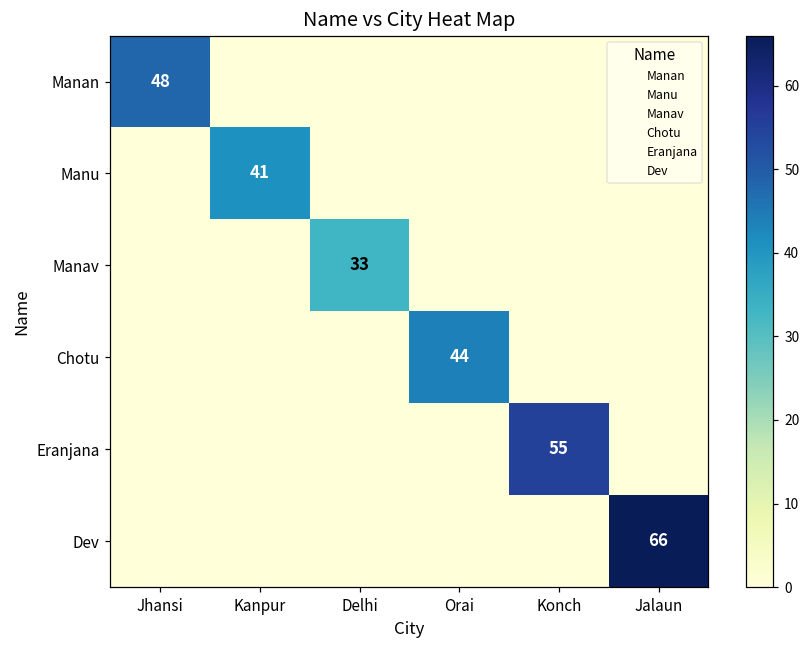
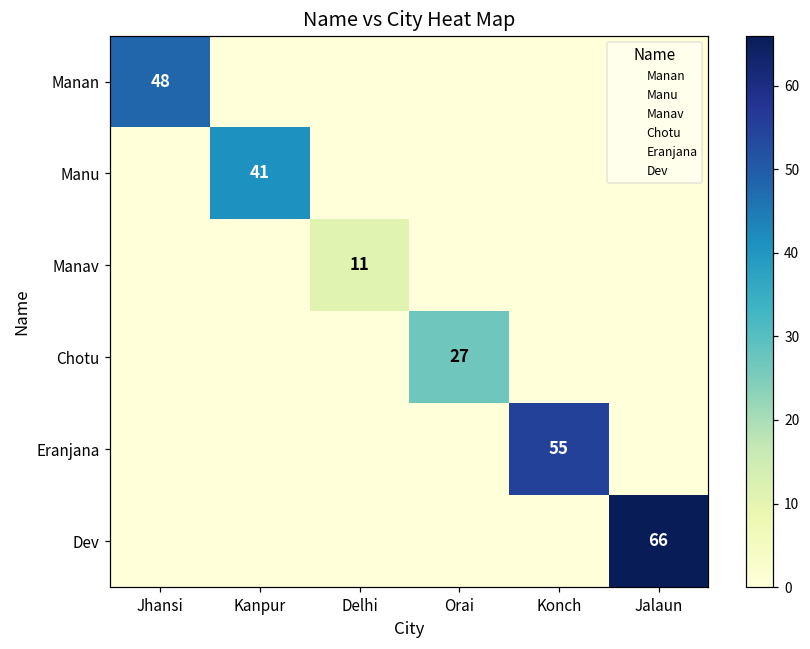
Manav, Delhi: 33 -> 11
Chotu, Orai: 44 -> 27
